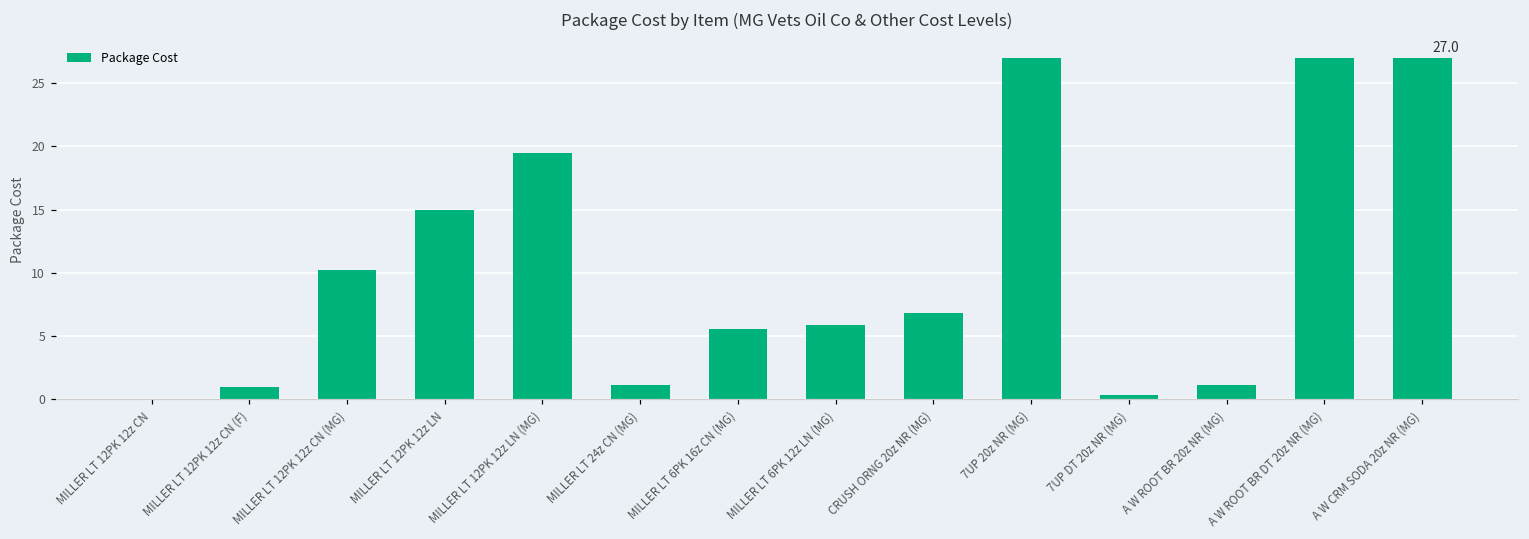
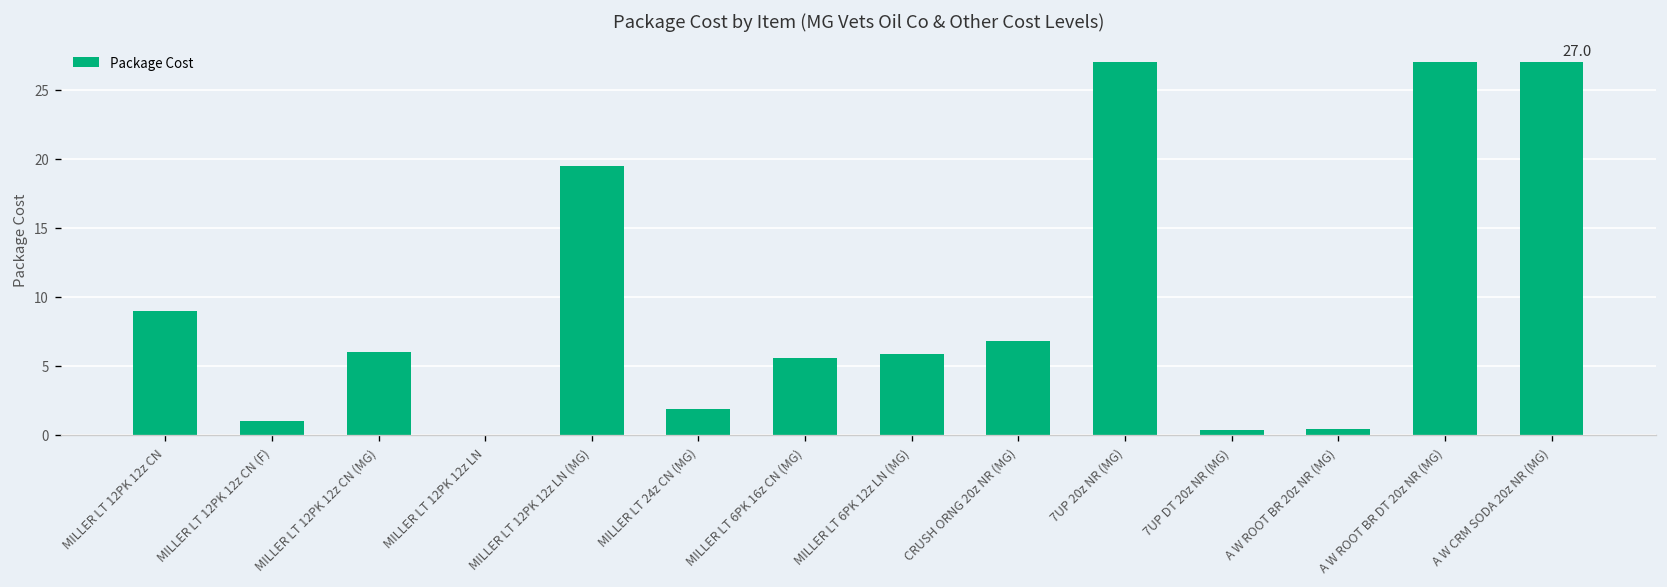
MILLER LT 12PK 12z CN: 0 -> 9
MILLER LT 12PK 12z CN (MG): 10.2 -> 6.0
MILLER LT 12PK 12z LN: 15 -> 0
MILLER LT 24z CN (MG): 1.2 -> 1.9
A W ROOT BR 20z NR (MG): 1.1 -> 0.4
